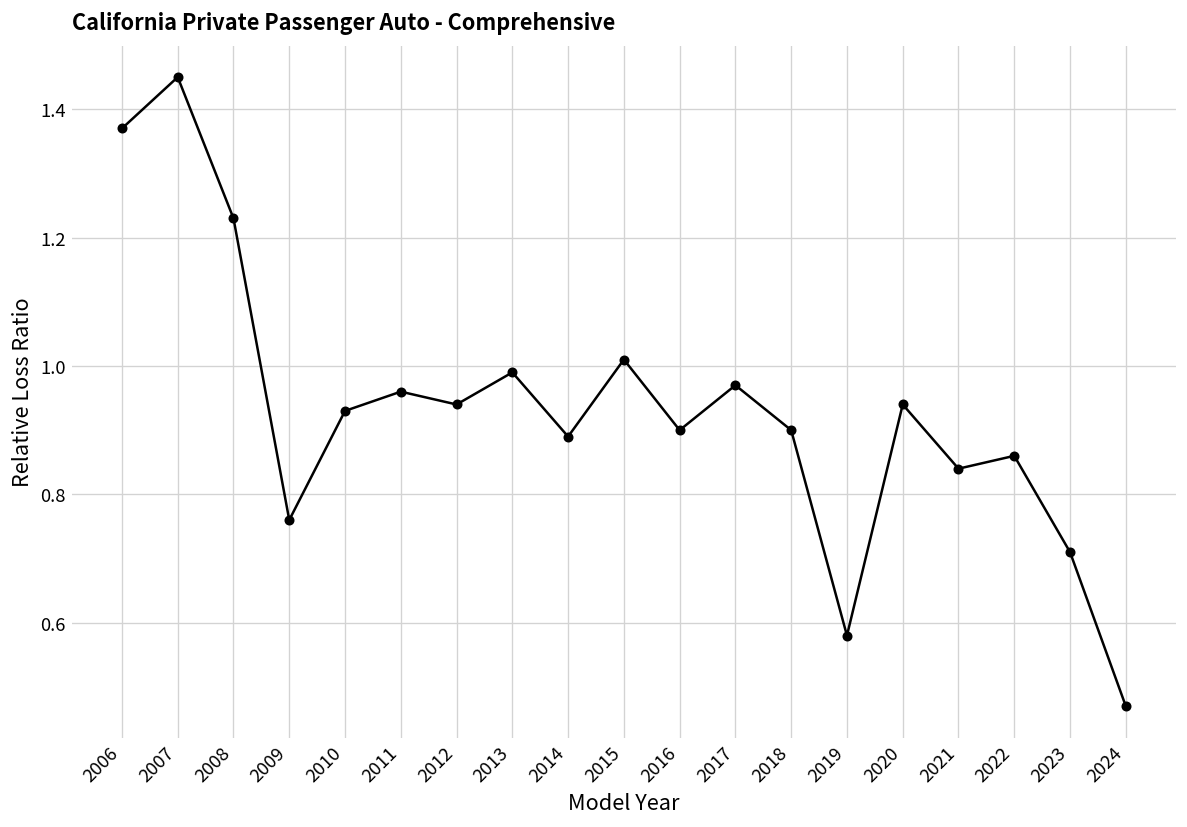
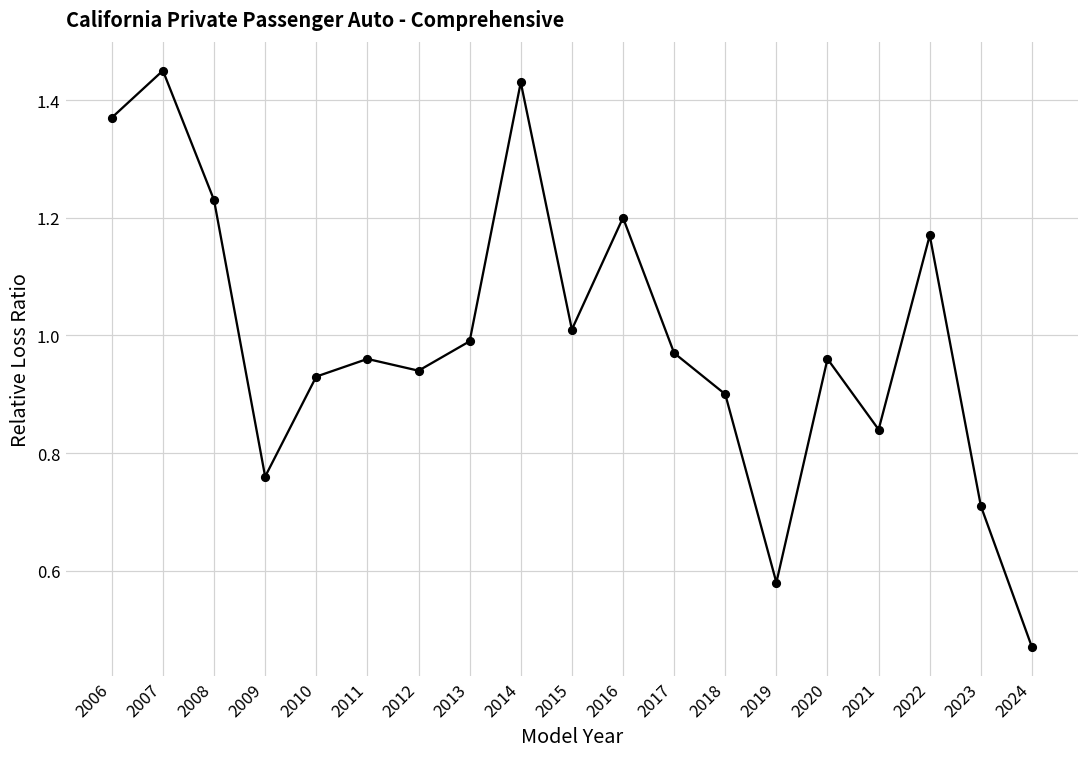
2014: 0.89 -> 1.43
2016: 0.9 -> 1.2
2020: 0.94 -> 0.96
2022: 0.86 -> 1.17
